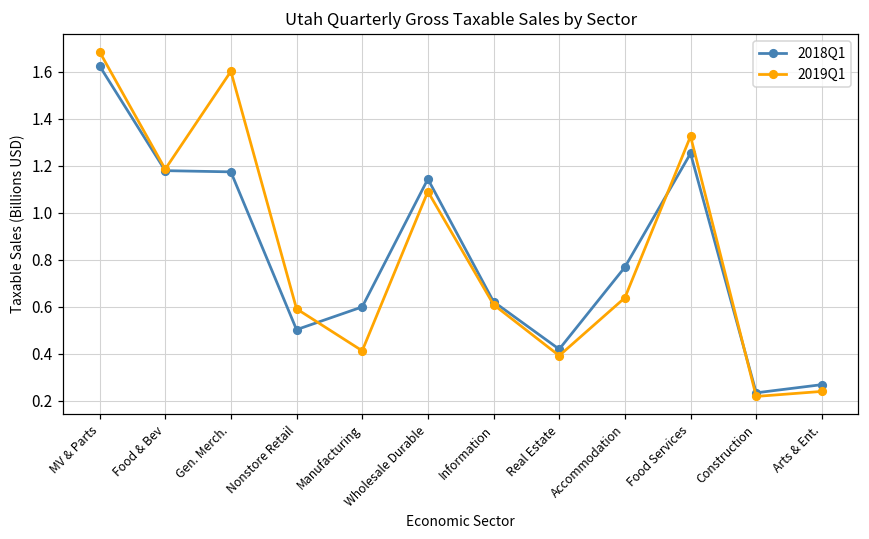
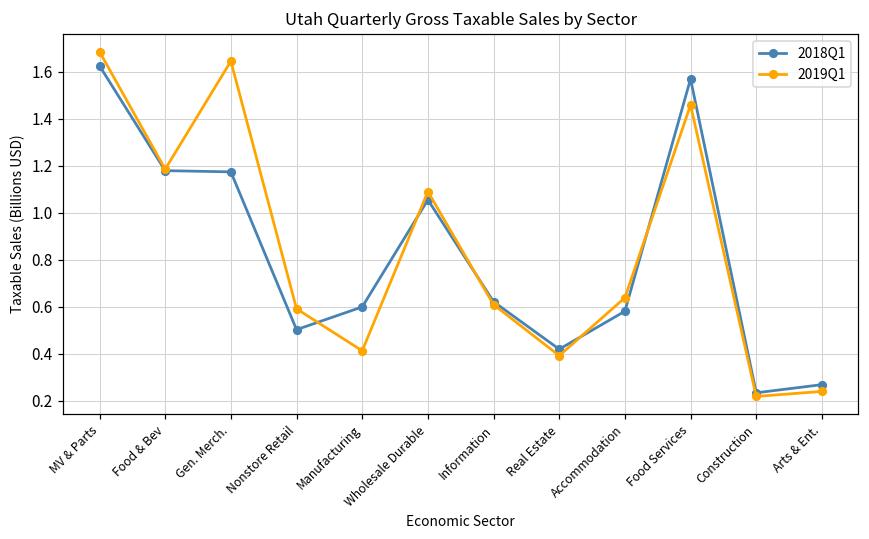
2019Q1, Gen. Merch.: 1.60 -> 1.65
2018Q1, Wholesale Durable: 1.14 -> 1.06
2018Q1, Accommodation: 0.77 -> 0.58
2018Q1, Food Services: 1.25 -> 1.57
2019Q1, Food Services: 1.33 -> 1.46
